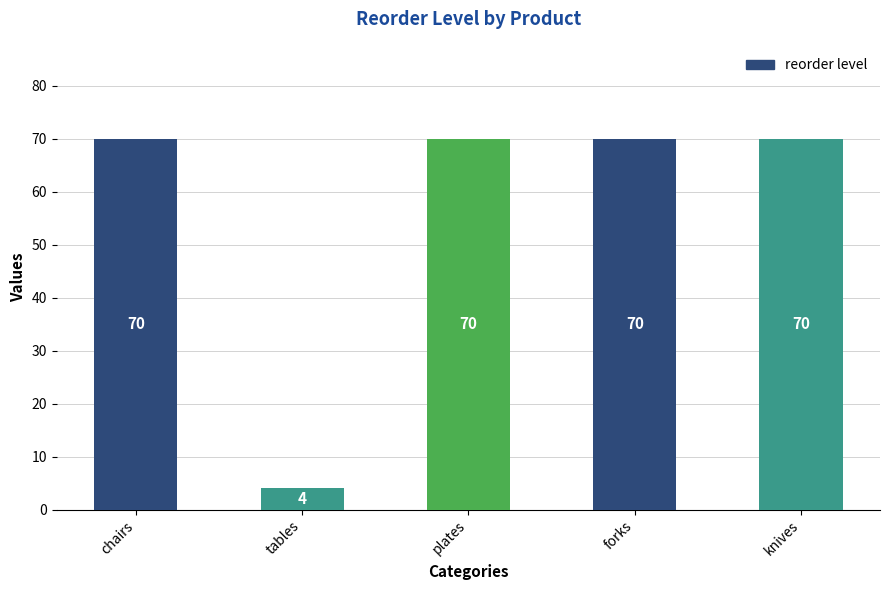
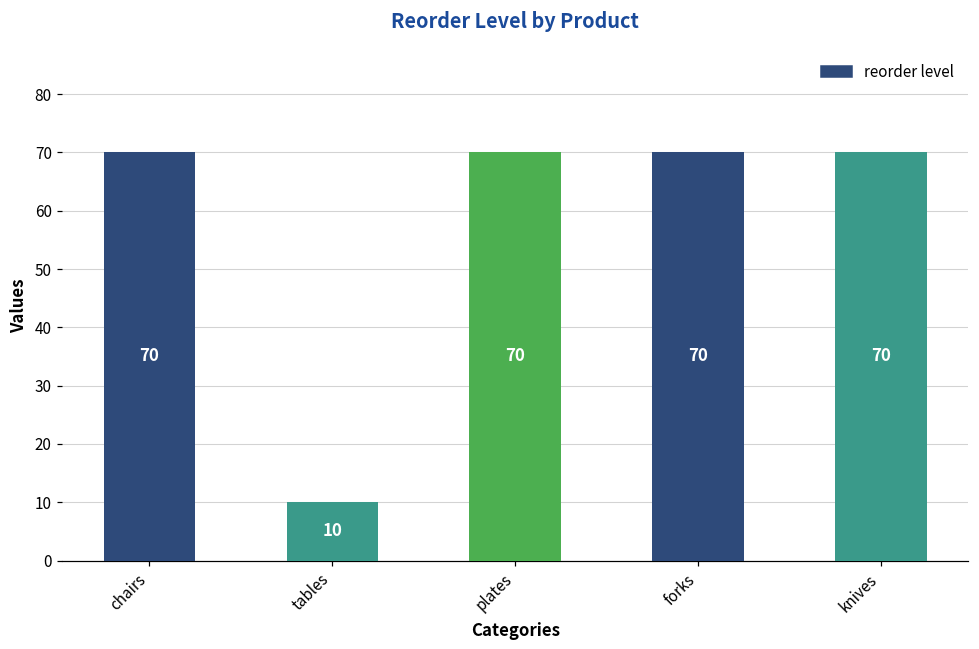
tables: 4 -> 10
